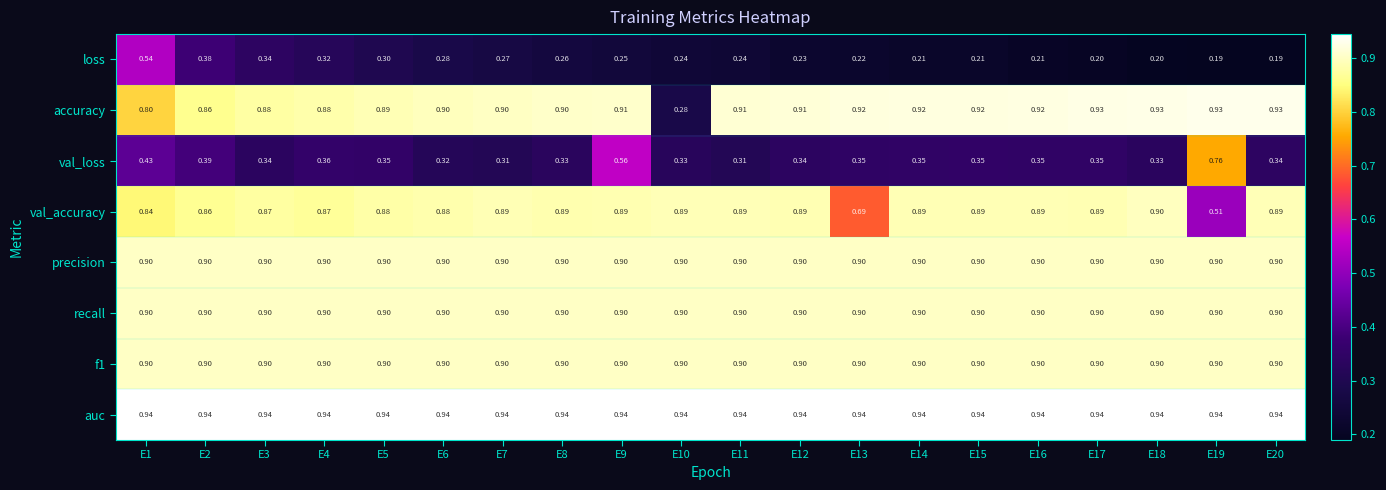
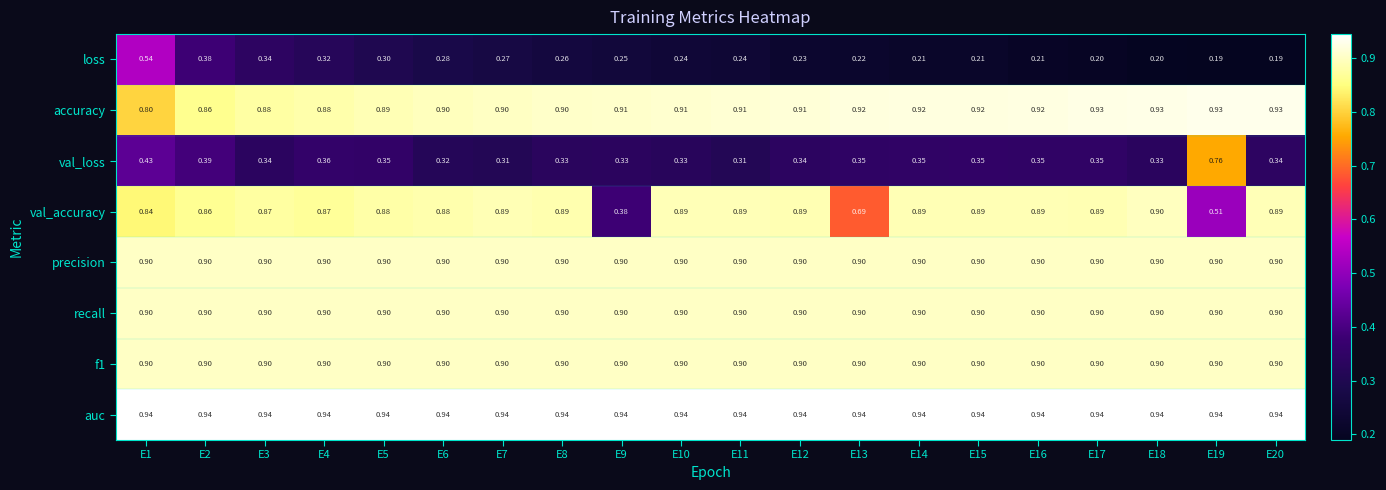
accuracy, E10: 0.28 -> 0.91
val_loss, E9: 0.56 -> 0.33
val_accuracy, E9: 0.89 -> 0.38
